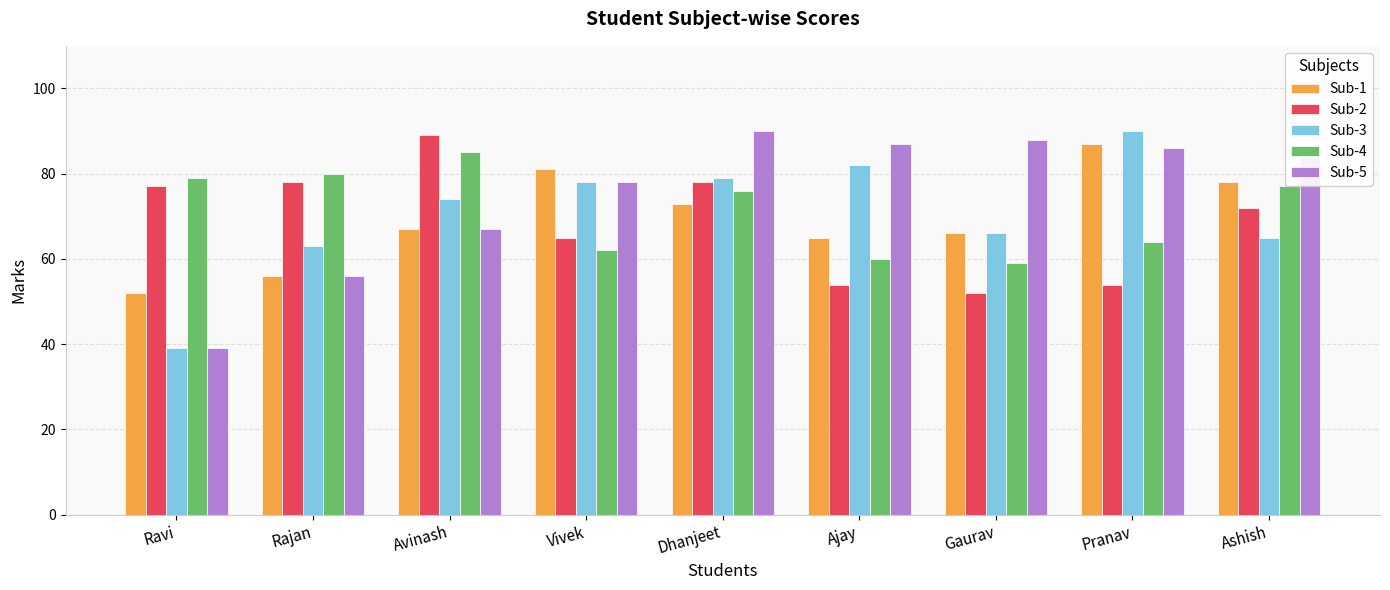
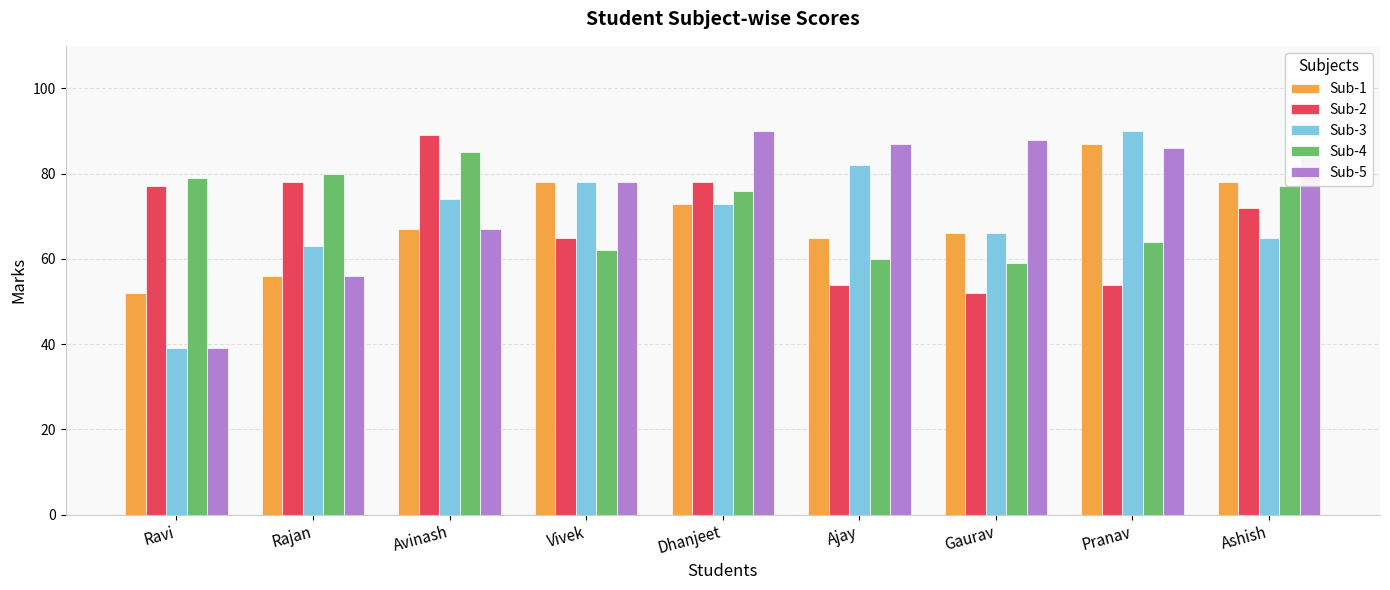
Sub-1, Vivek: 81 -> 78
Sub-3, Dhanjeet: 79 -> 73
